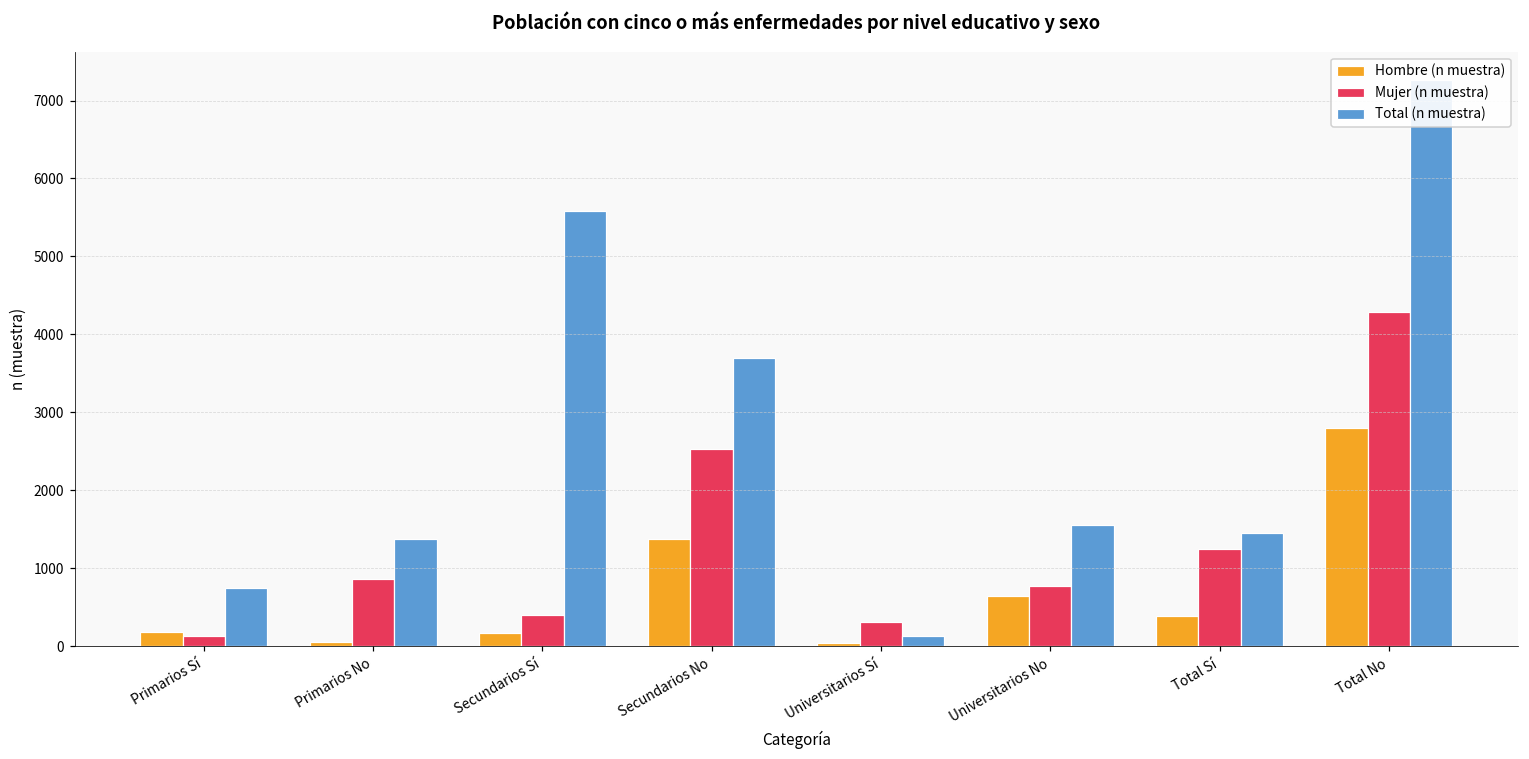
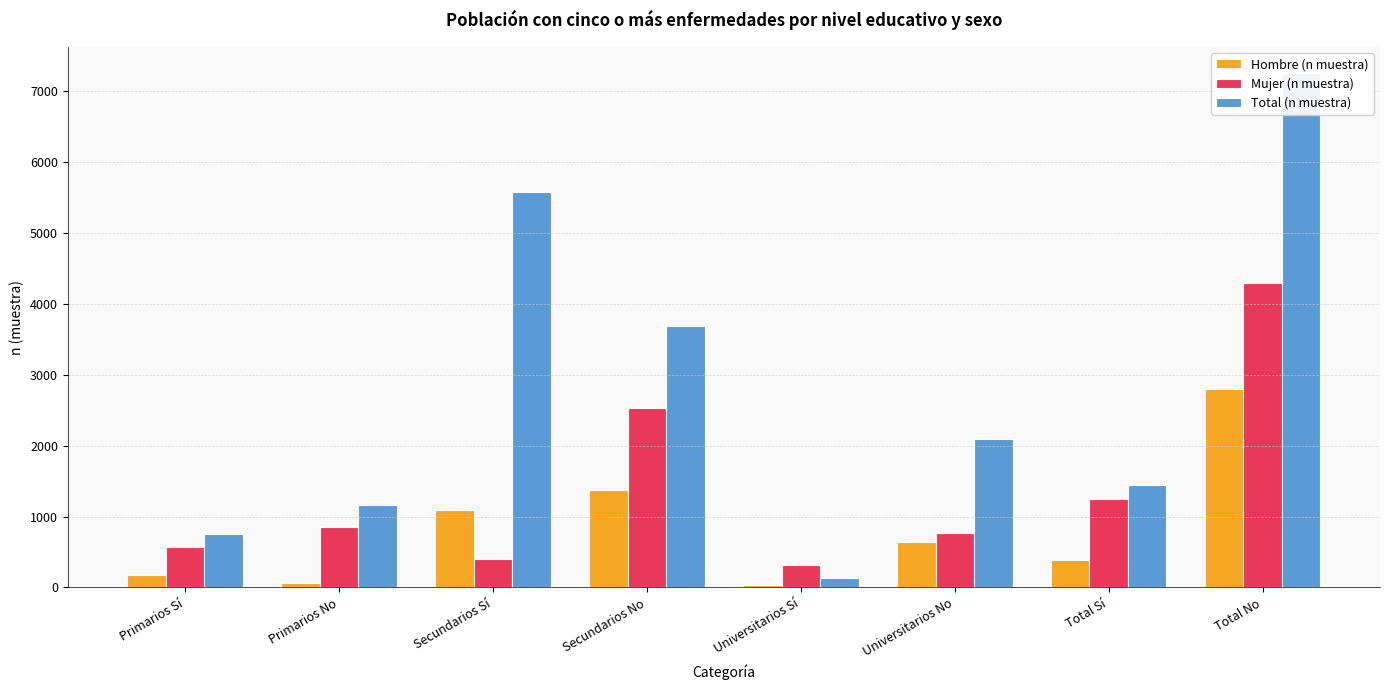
Mujer (n muestra), Primarios Sí: 100 -> 600
Total (n muestra), Primarios No: 1400 -> 1200
Hombre (n muestra), Secundarios Sí: 200 -> 1100
Total (n muestra), Universitarios No: 1600 -> 2100
